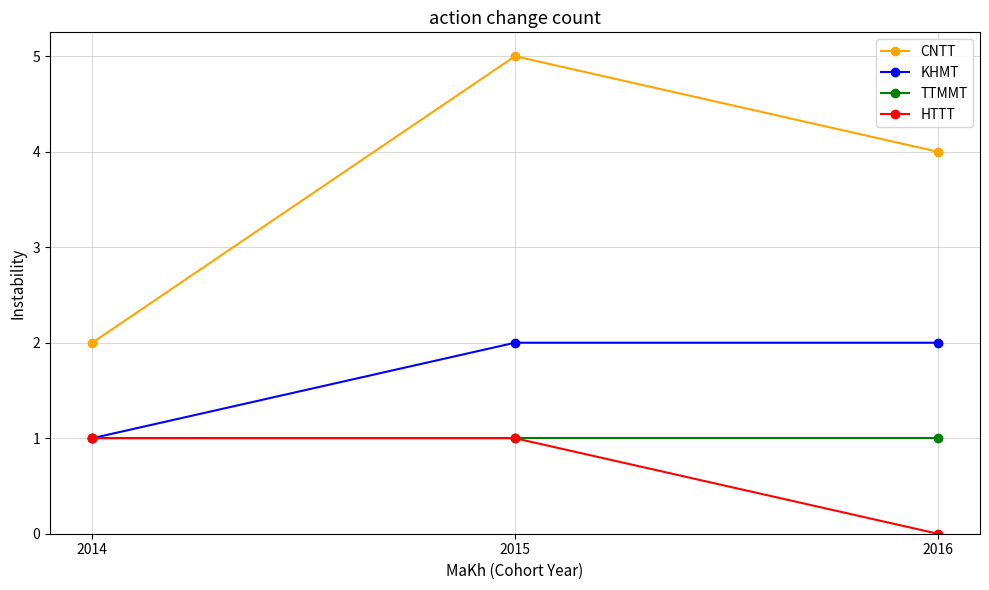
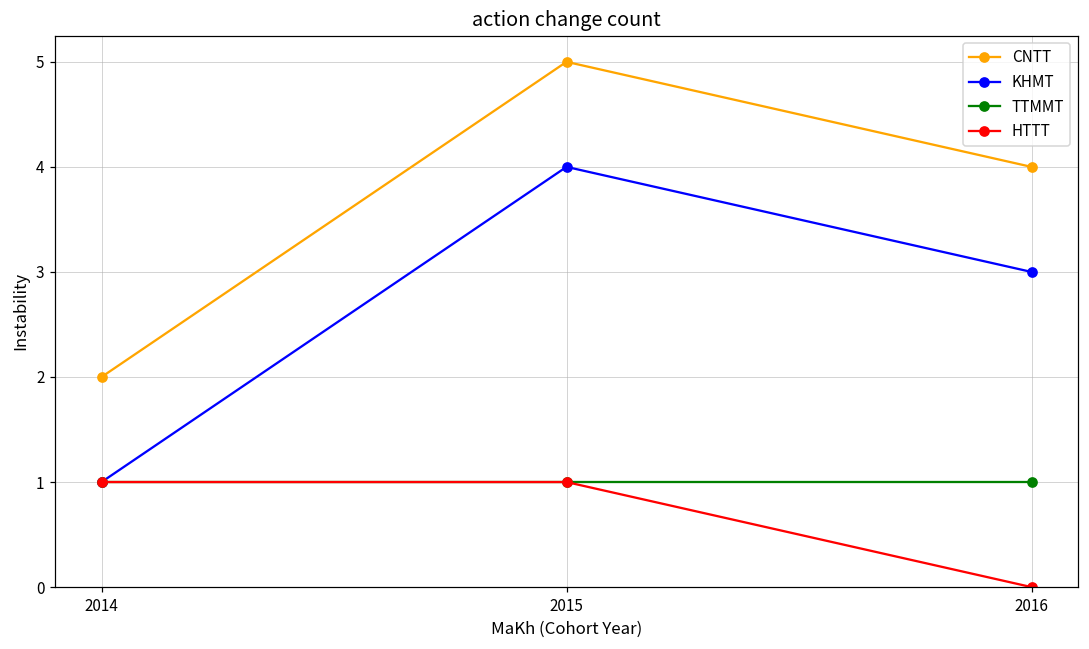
KHMT, 2015: 2 -> 4
KHMT, 2016: 2 -> 3
